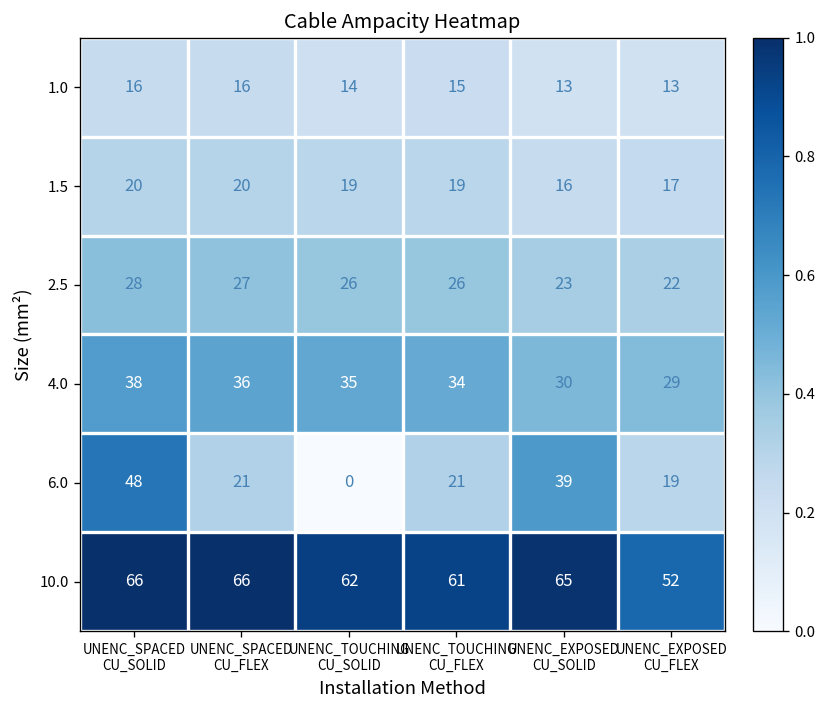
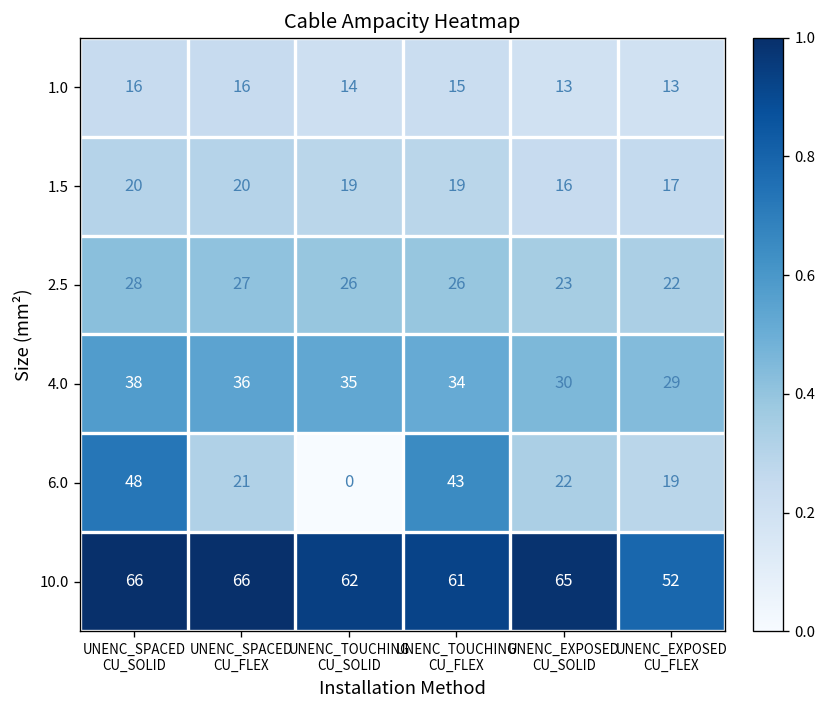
6.0, UNENC_TOUCHING CU_FLEX: 21 -> 43
6.0, UNENC_EXPOSED CU_SOLID: 39 -> 22
